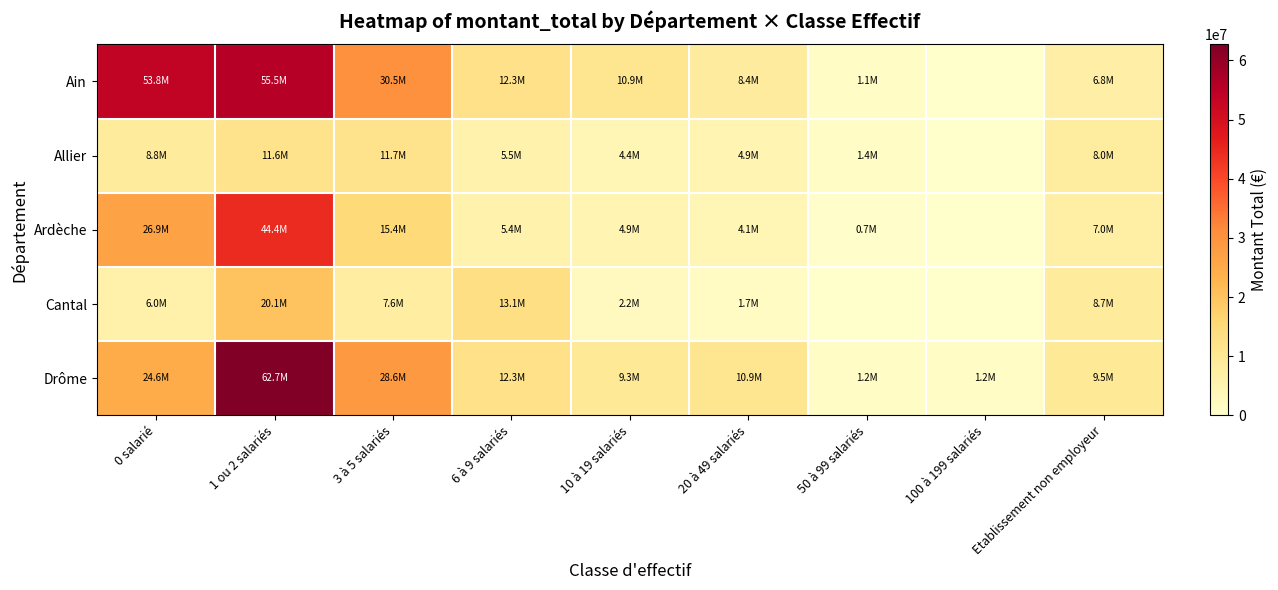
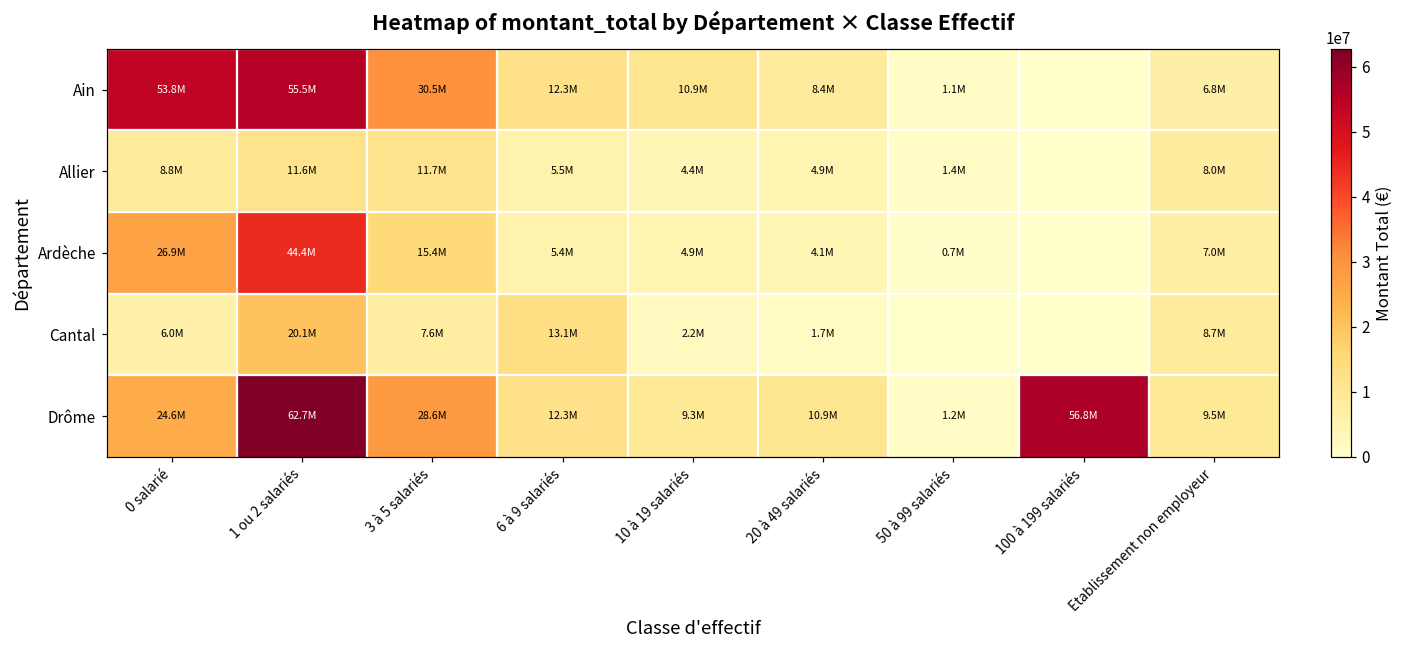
Drôme, 100 à 199 salariés: 1.2M -> 56.8M
